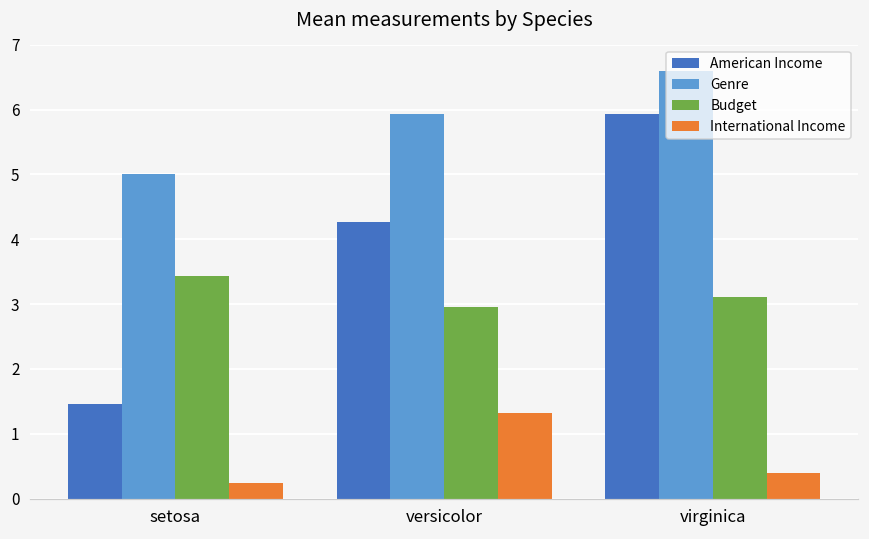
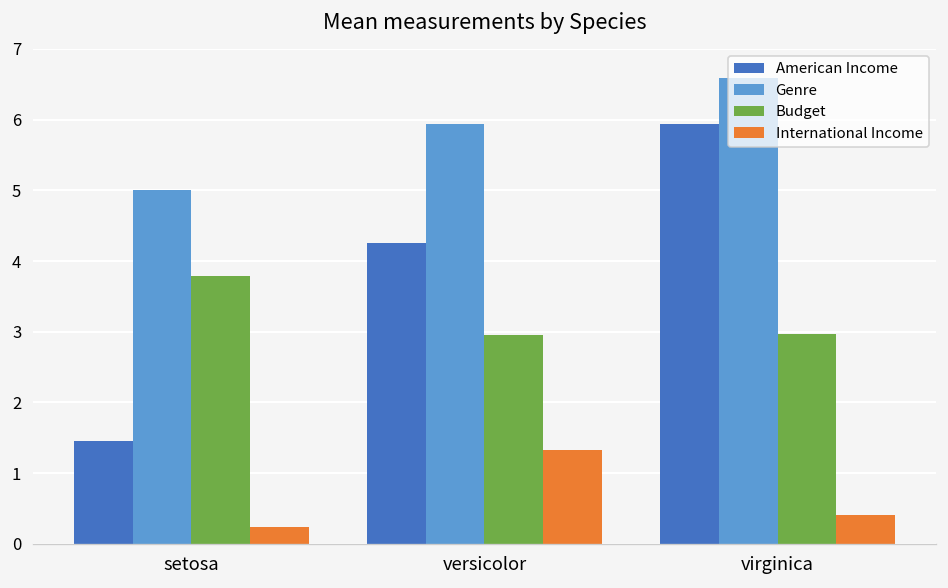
Budget, setosa: 3.4 -> 3.8
Budget, virginica: 3.1 -> 3.0
